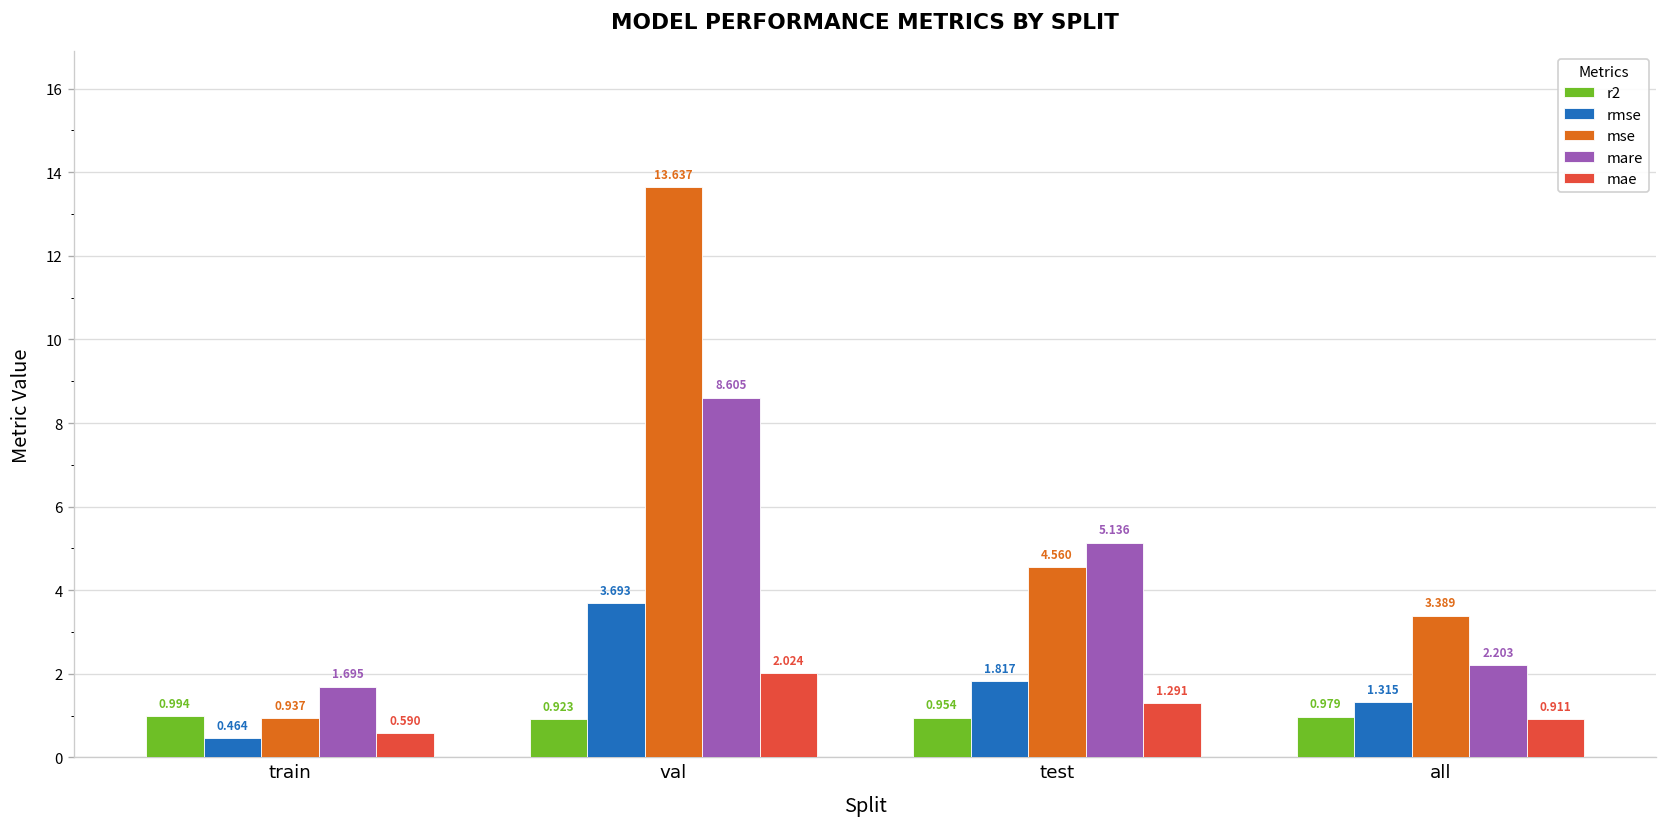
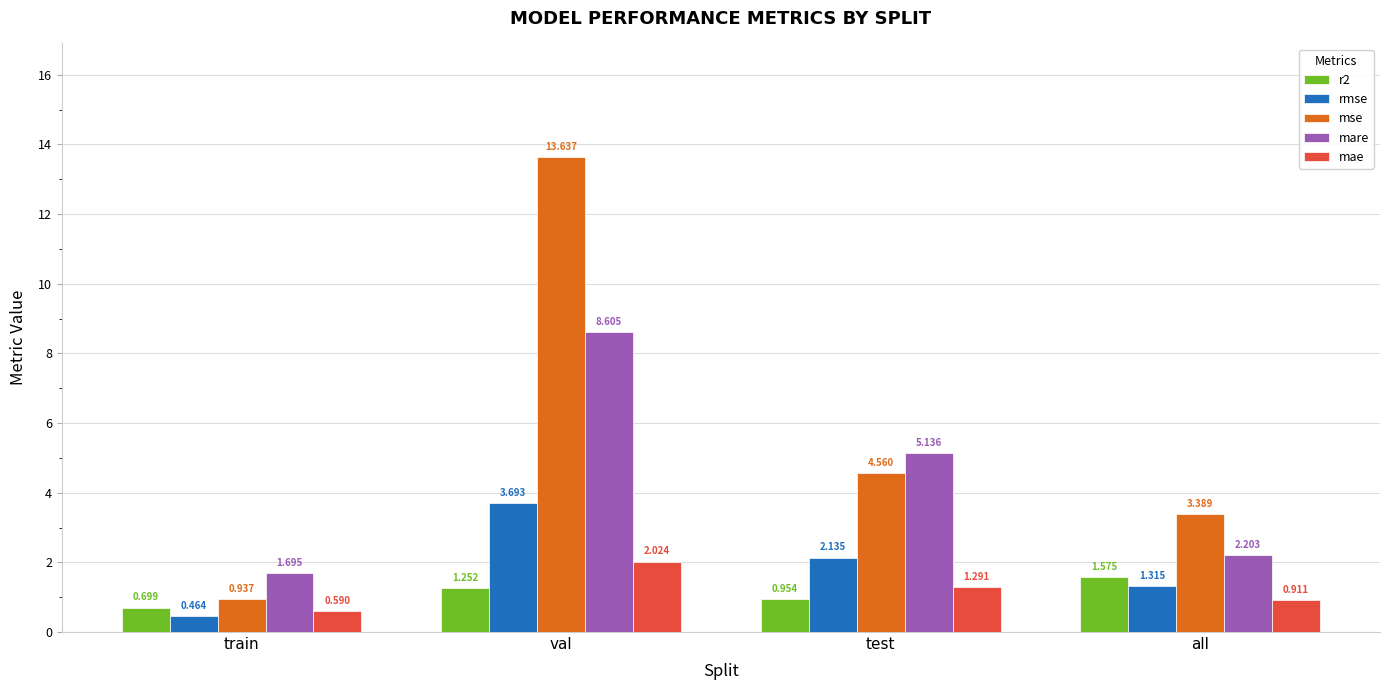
r2, train: 0.994 -> 0.699
r2, val: 0.923 -> 1.252
rmse, test: 1.817 -> 2.135
r2, all: 0.979 -> 1.575
